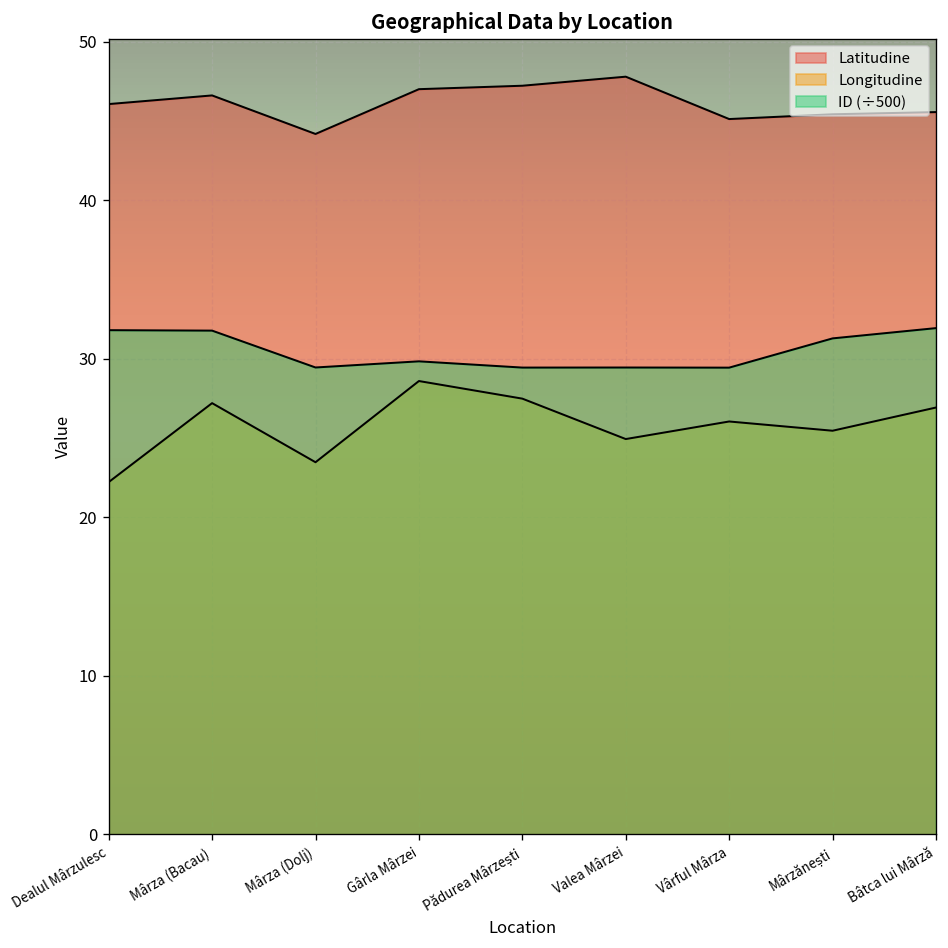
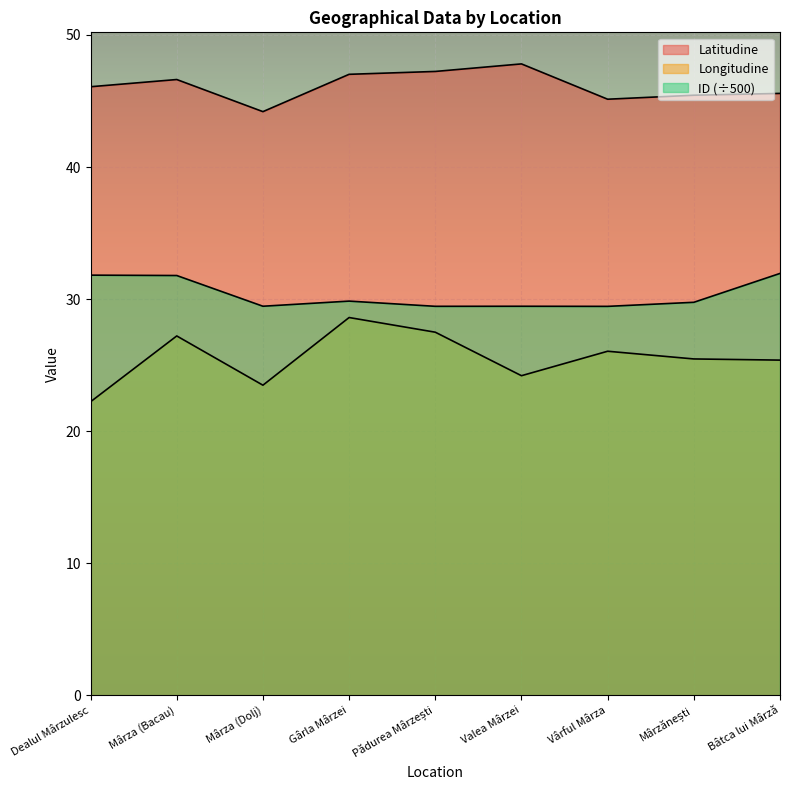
Longitudine, Valea Mârzei: 24.9 -> 24.2
ID (÷500), Mârzănești: 31.3 -> 29.8
Longitudine, Bâtca lui Mârză: 26.9 -> 25.4
